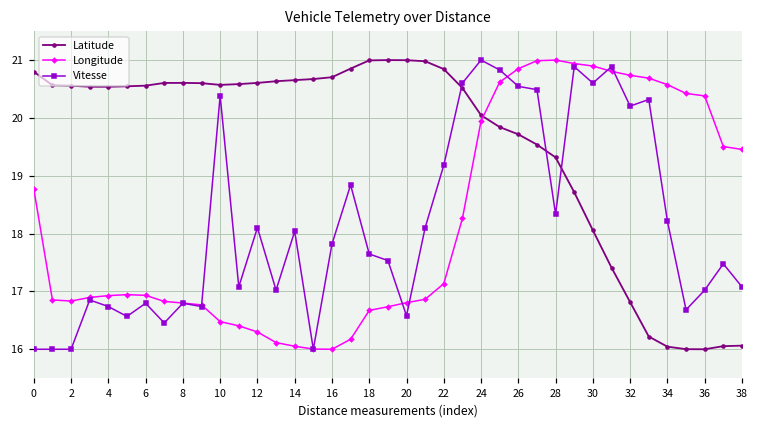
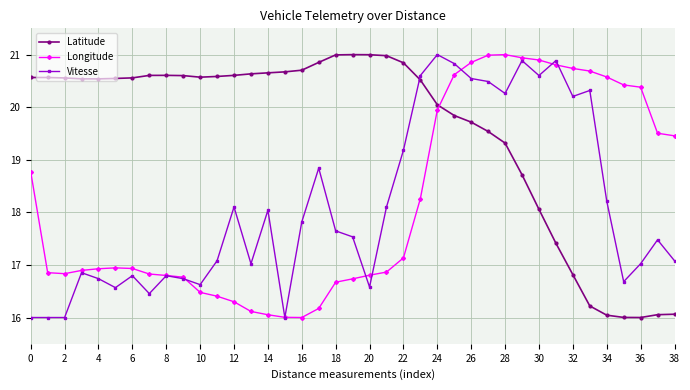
Latitude, 0: 20.8 -> 20.6
Vitesse, 10: 20.4 -> 16.6
Vitesse, 28: 18.3 -> 20.3
